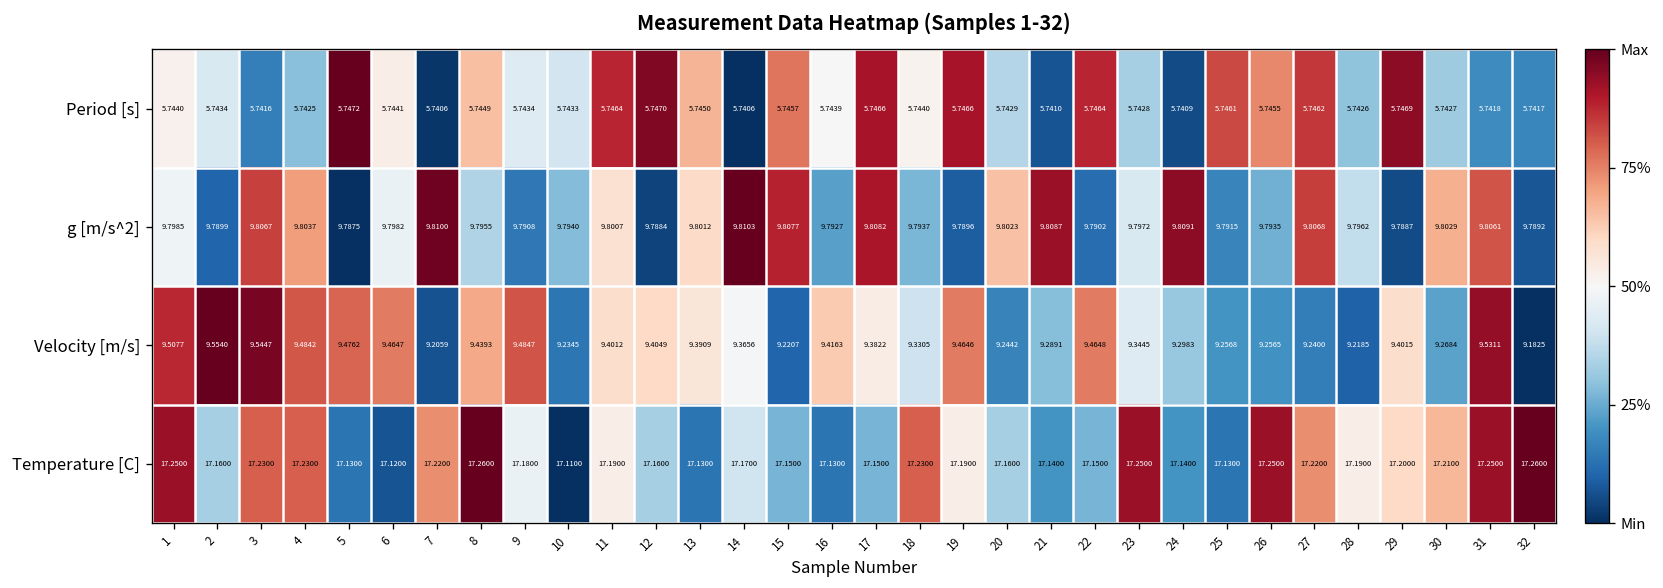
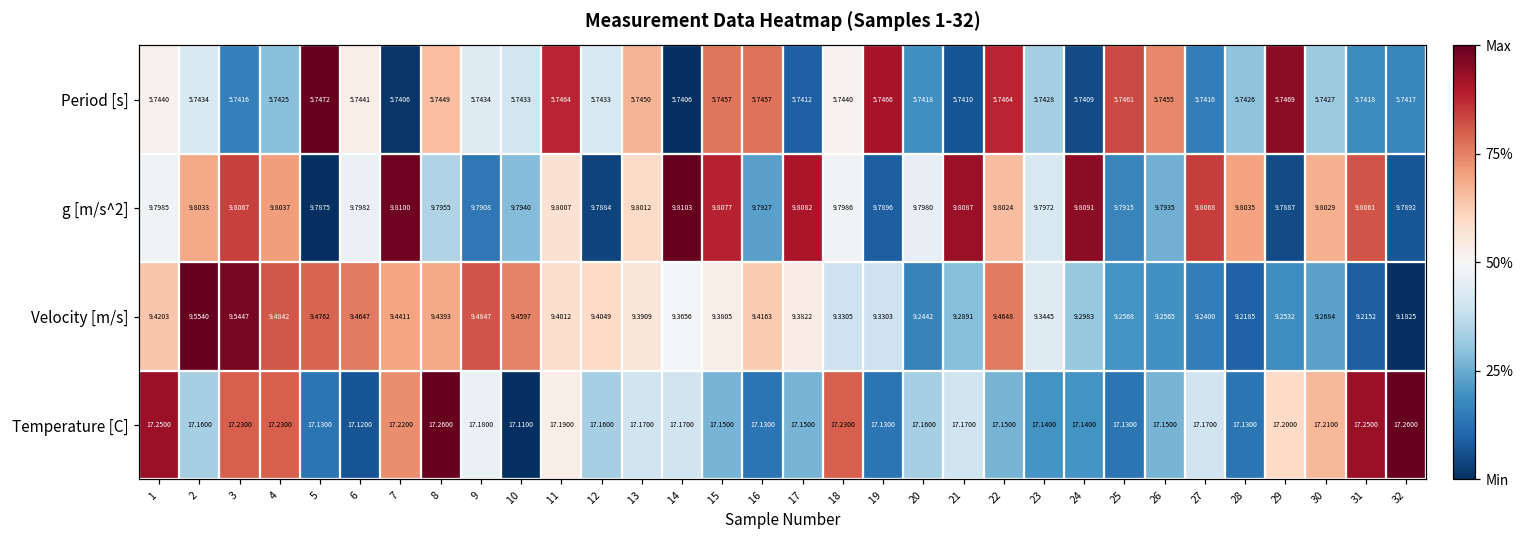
Period [s], 12: 5.7470 -> 5.7433
Period [s], 16: 5.7439 -> 5.7457
Period [s], 17: 5.7466 -> 5.7412
Period [s], 20: 5.7429 -> 5.7418
Period [s], 27: 5.7462 -> 5.7416
g [m/s^2], 2: 9.7899 -> 9.8033
g [m/s^2], 18: 9.7937 -> 9.7986
g [m/s^2], 20: 9.8023 -> 9.7980
g [m/s^2], 22: 9.7902 -> 9.8024
g [m/s^2], 28: 9.7962 -> 9.8035
Velocity [m/s], 1: 9.5077 -> 9.4203
Velocity [m/s], 7: 9.2059 -> 9.4411
Velocity [m/s], 10: 9.2345 -> 9.4597
Velocity [m/s], 15: 9.2207 -> 9.3805
Velocity [m/s], 19: 9.4646 -> 9.3303
Velocity [m/s], 29: 9.4015 -> 9.2532
Velocity [m/s], 31: 9.5311 -> 9.2152
Temperature [C], 13: 17.1300 -> 17.1700
Temperature [C], 19: 17.1900 -> 17.1300
Temperature [C], 21: 17.1400 -> 17.1700
Temperature [C], 23: 17.2500 -> 17.1400
Temperature [C], 26: 17.2500 -> 17.1500
Temperature [C], 27: 17.2200 -> 17.1700
Temperature [C], 28: 17.1900 -> 17.1300
